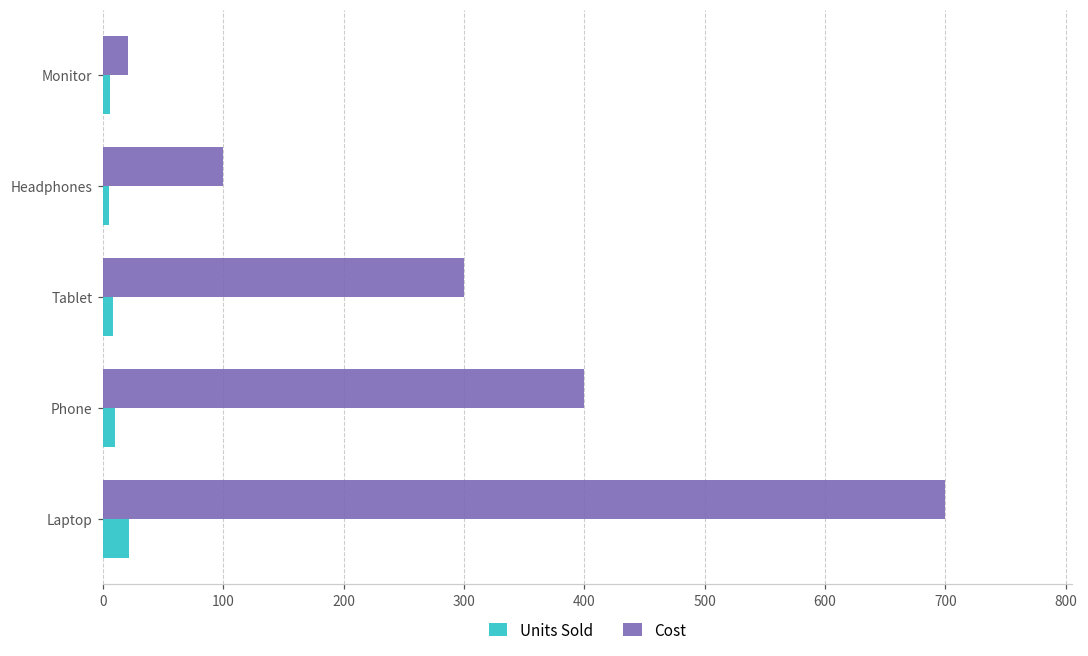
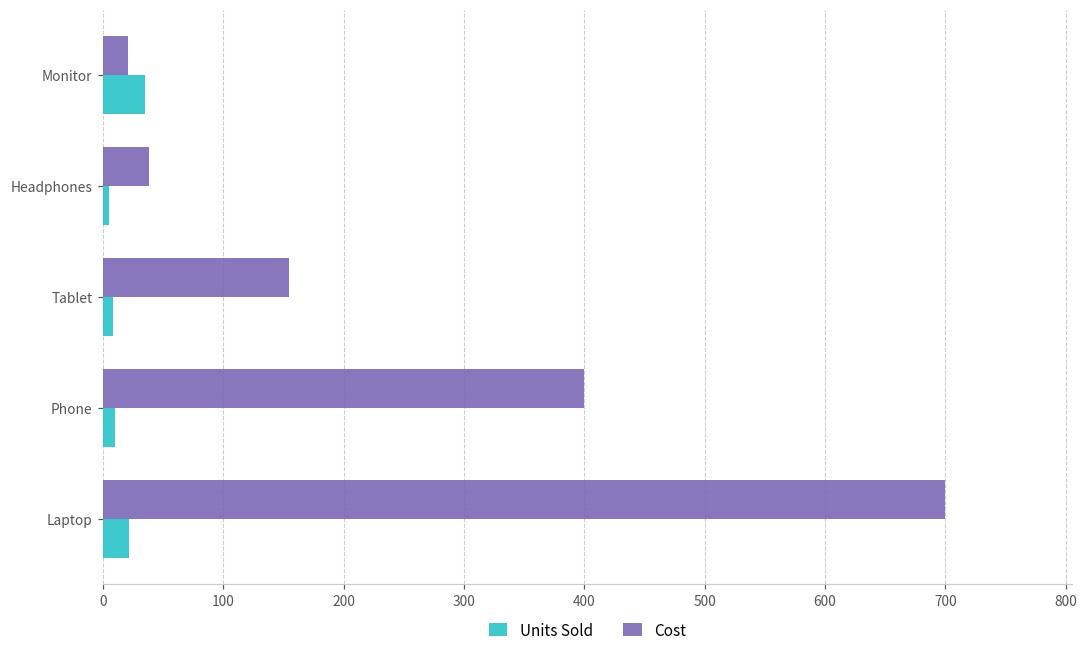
Units Sold, Monitor: 6 -> 35
Cost, Headphones: 100 -> 38
Cost, Tablet: 300 -> 155
